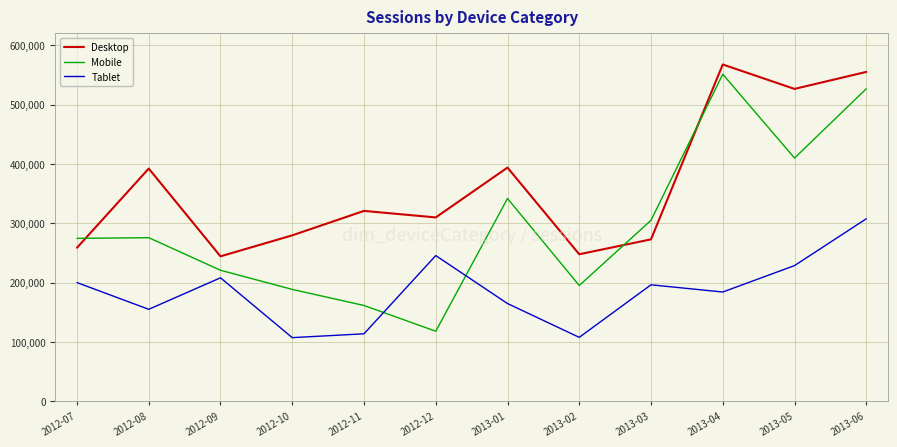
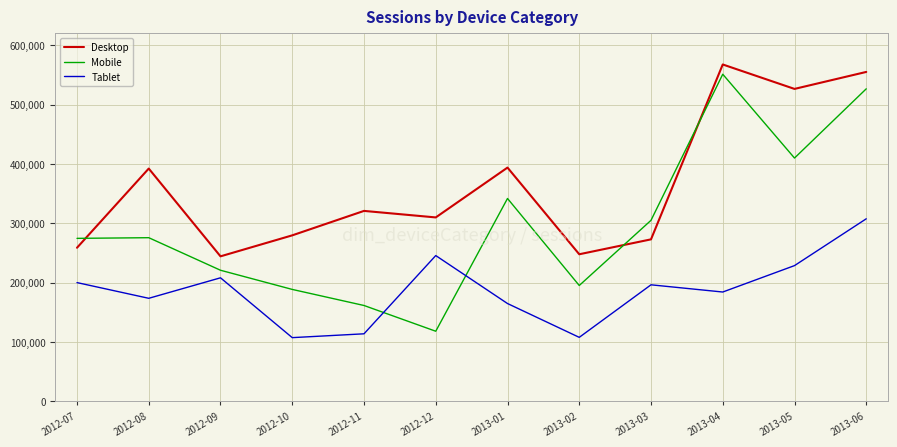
Tablet, 2012-08: 150,000 -> 170,000
